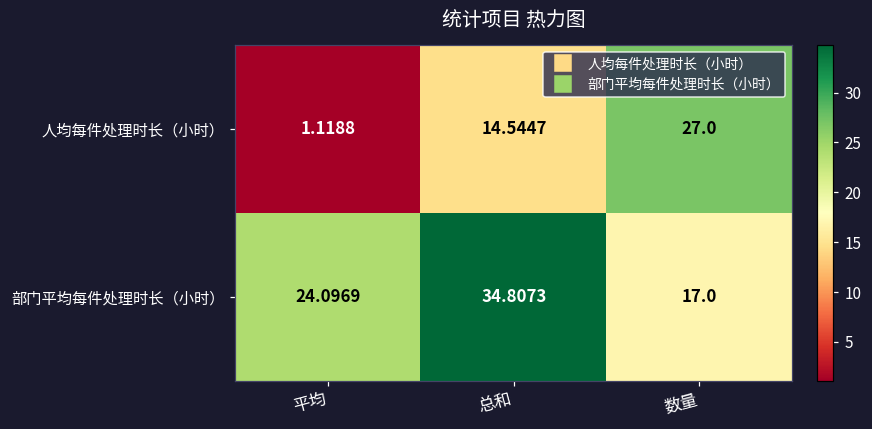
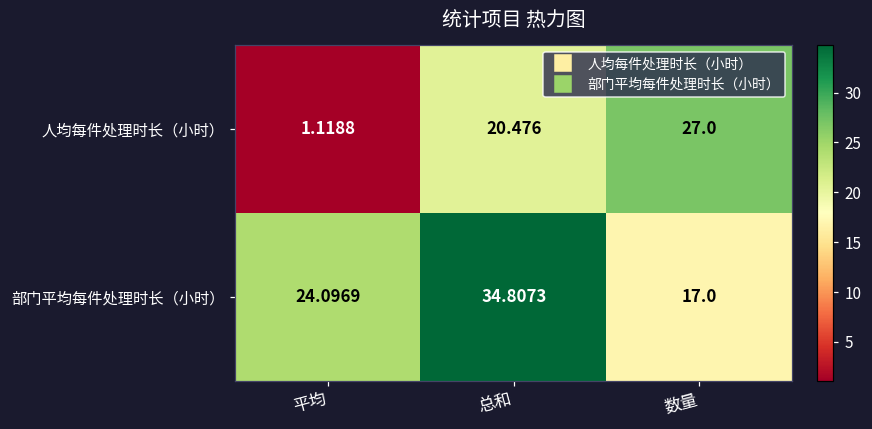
人均每件处理时长（小时）, 总和: 14.5447 -> 20.476
